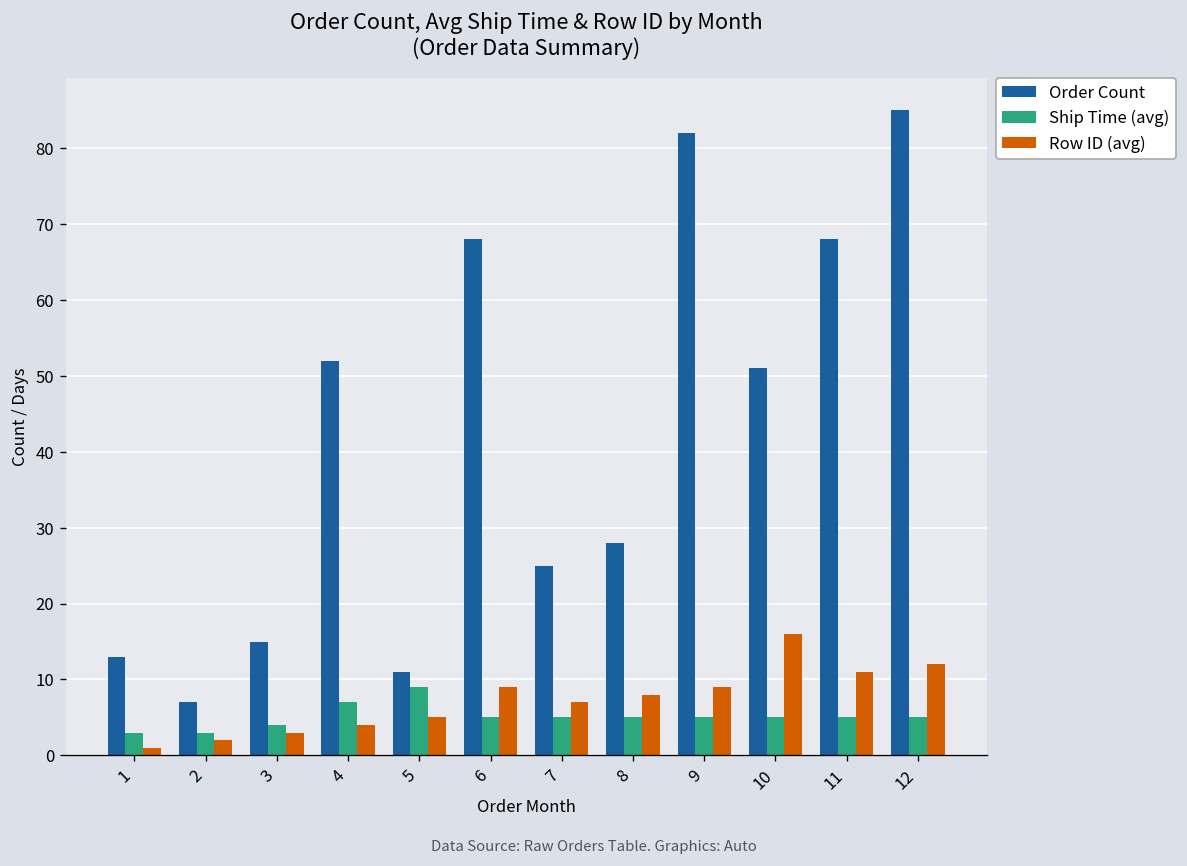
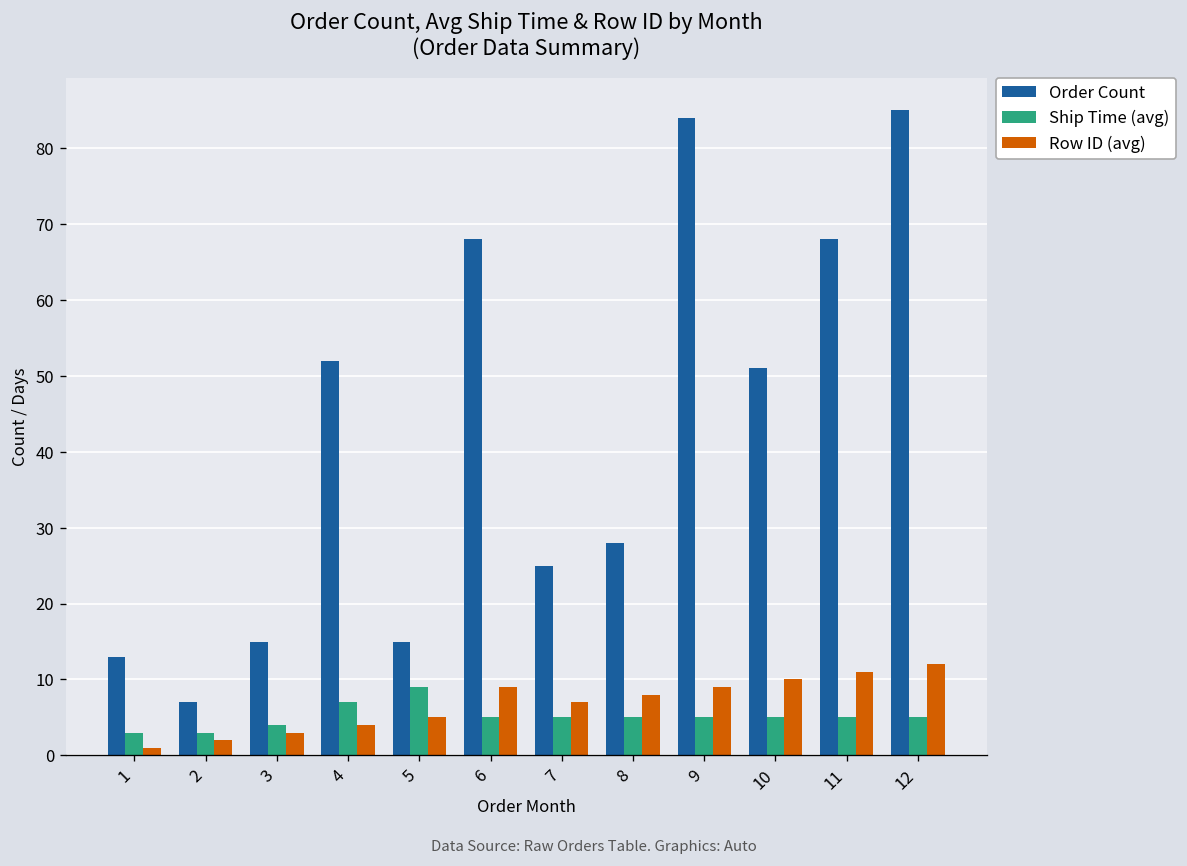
Order Count, 5: 11 -> 15
Order Count, 9: 82 -> 84
Row ID (avg), 10: 16 -> 10
